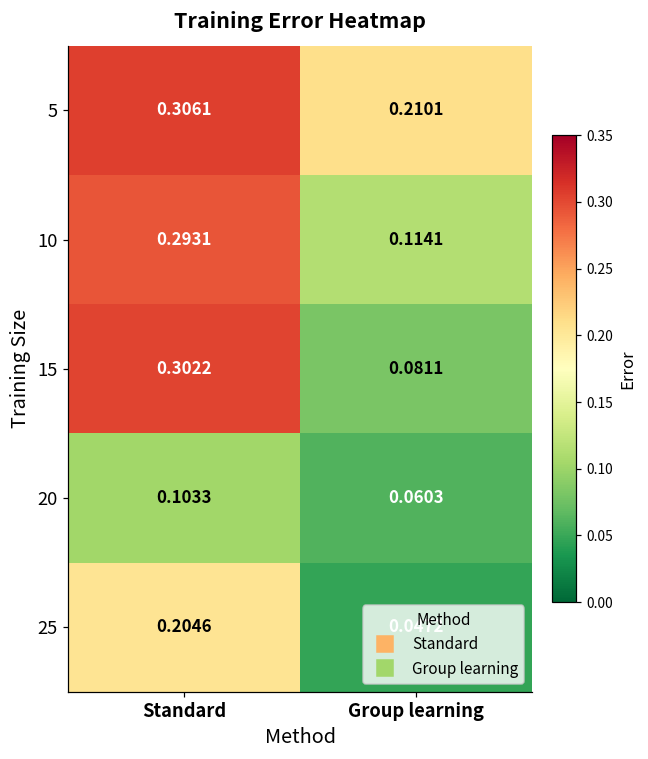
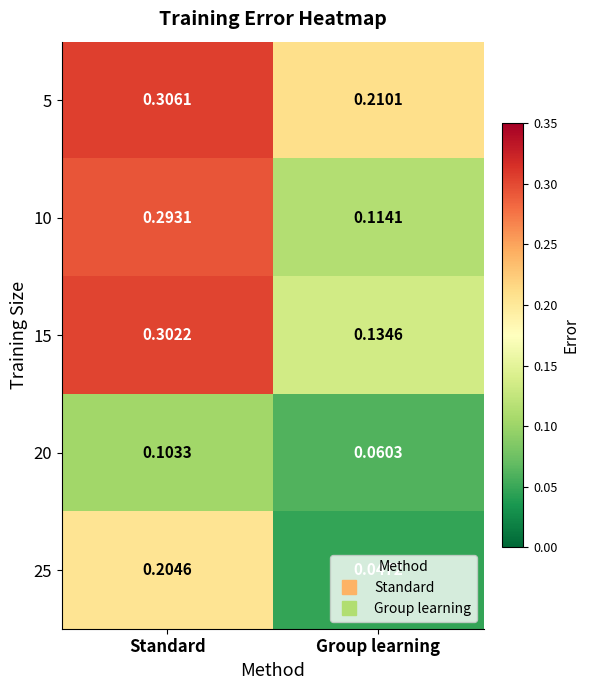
15, Group learning: 0.0811 -> 0.1346
